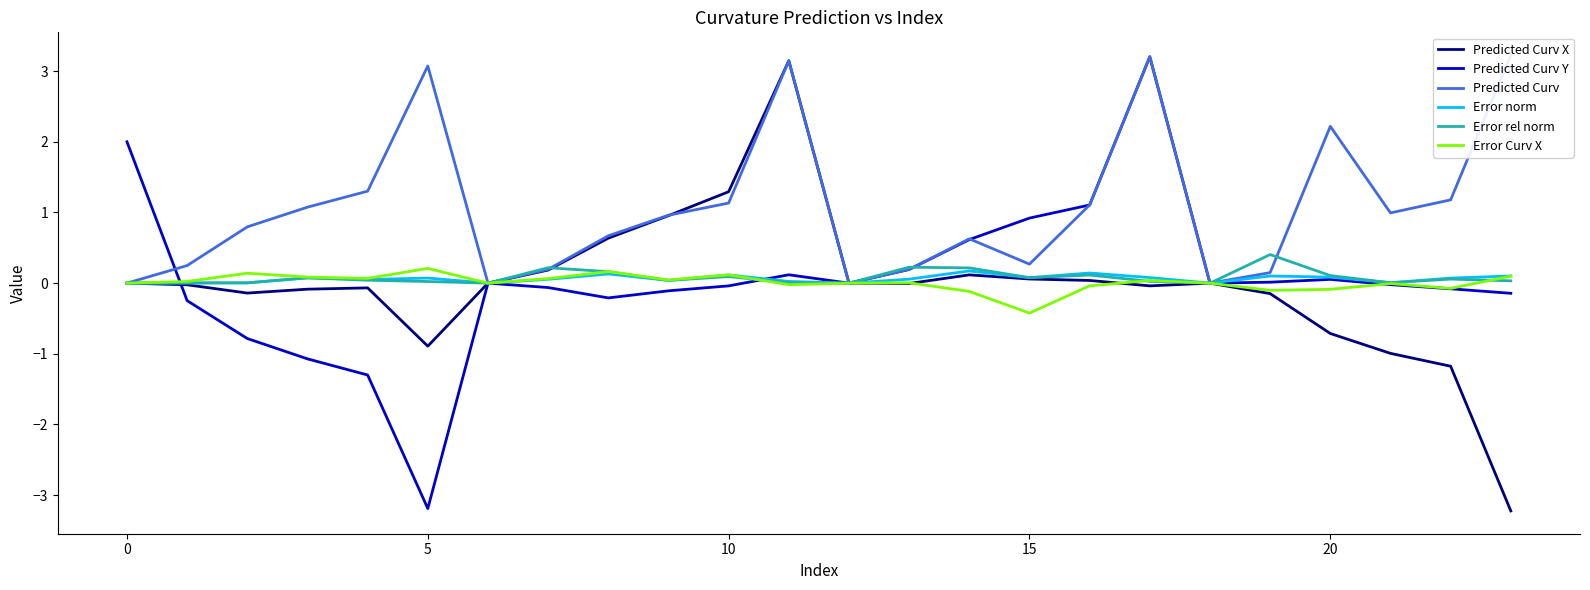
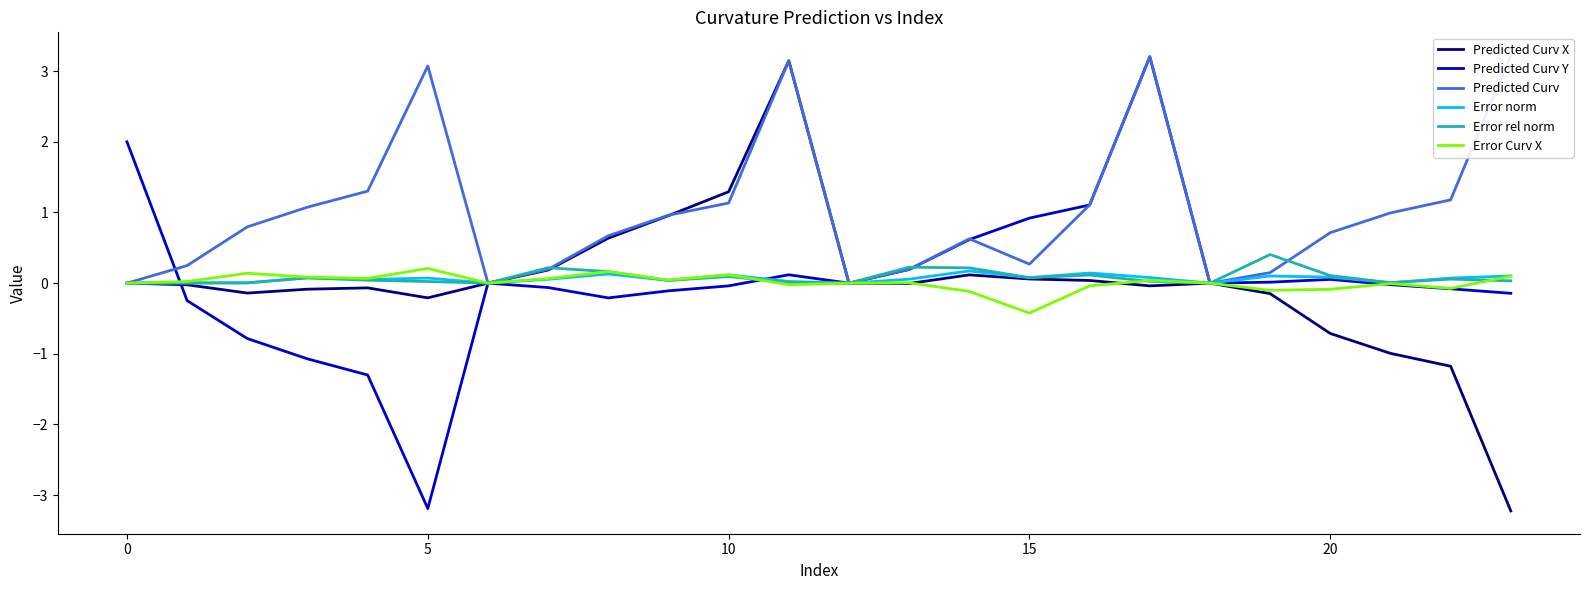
Predicted Curv X, 5: -0.9 -> -0.2
Predicted Curv, 20: 2.2 -> 0.7
